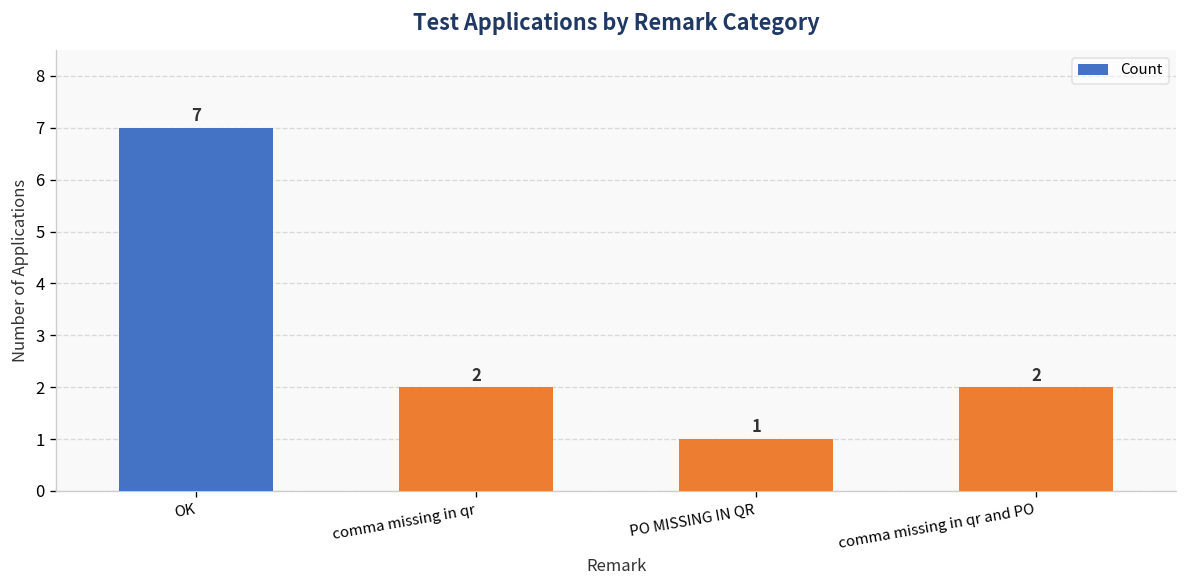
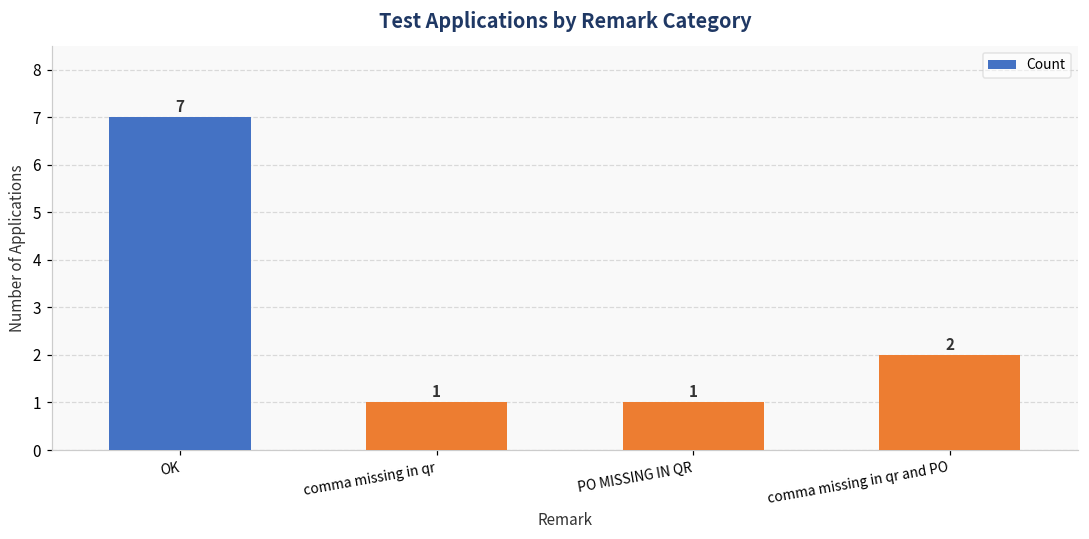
comma missing in qr: 2 -> 1
